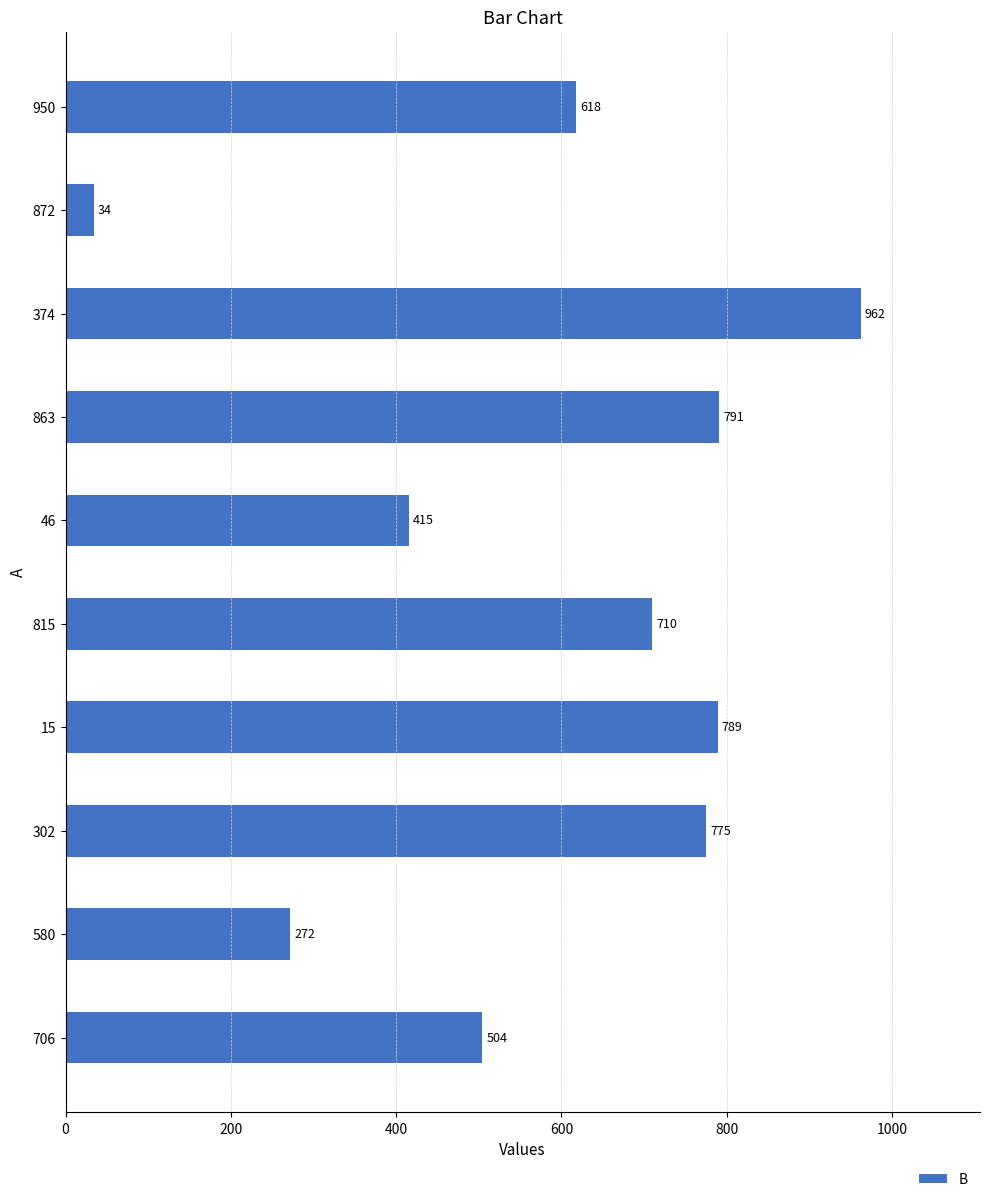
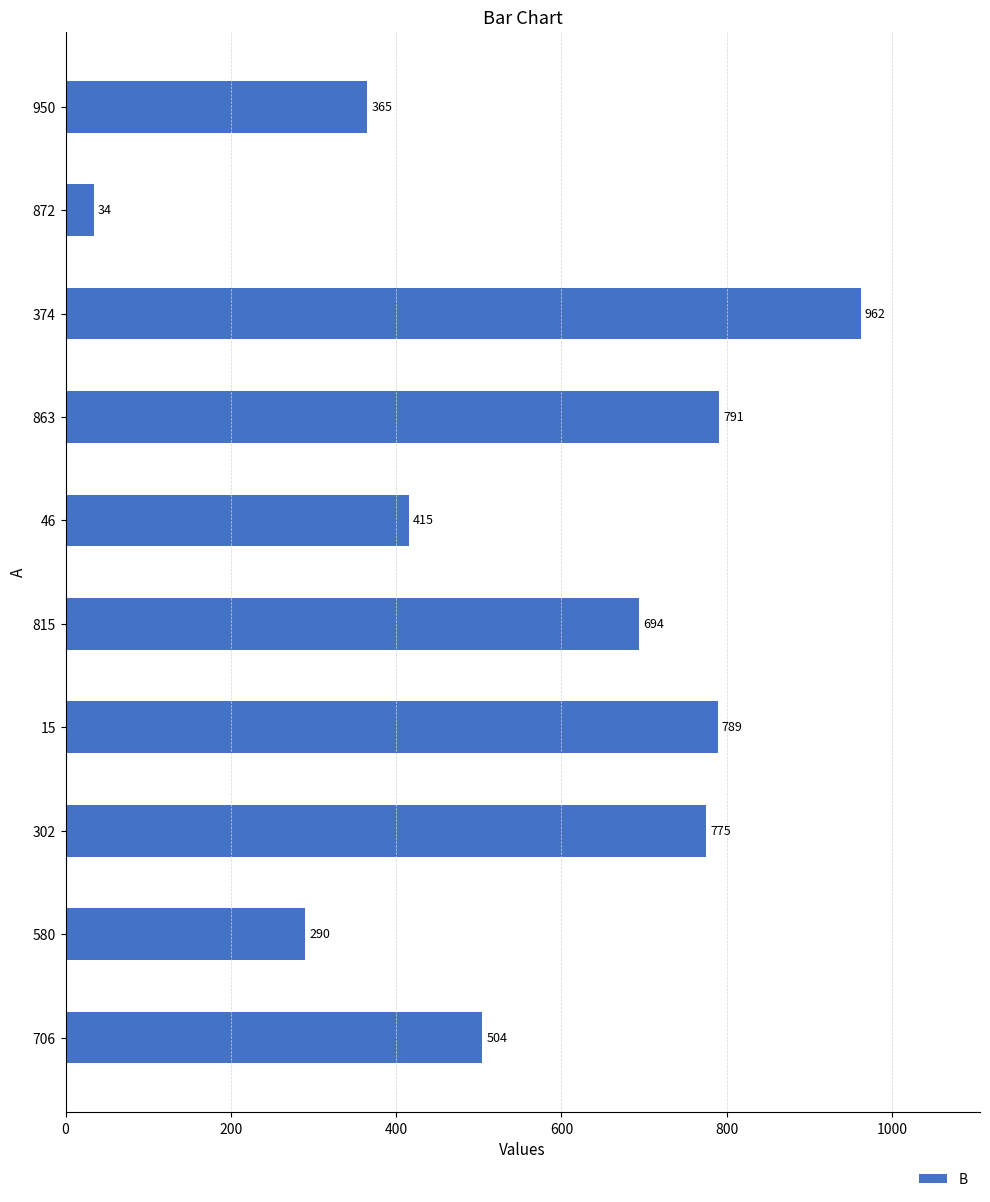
950: 618 -> 365
815: 710 -> 694
580: 272 -> 290
